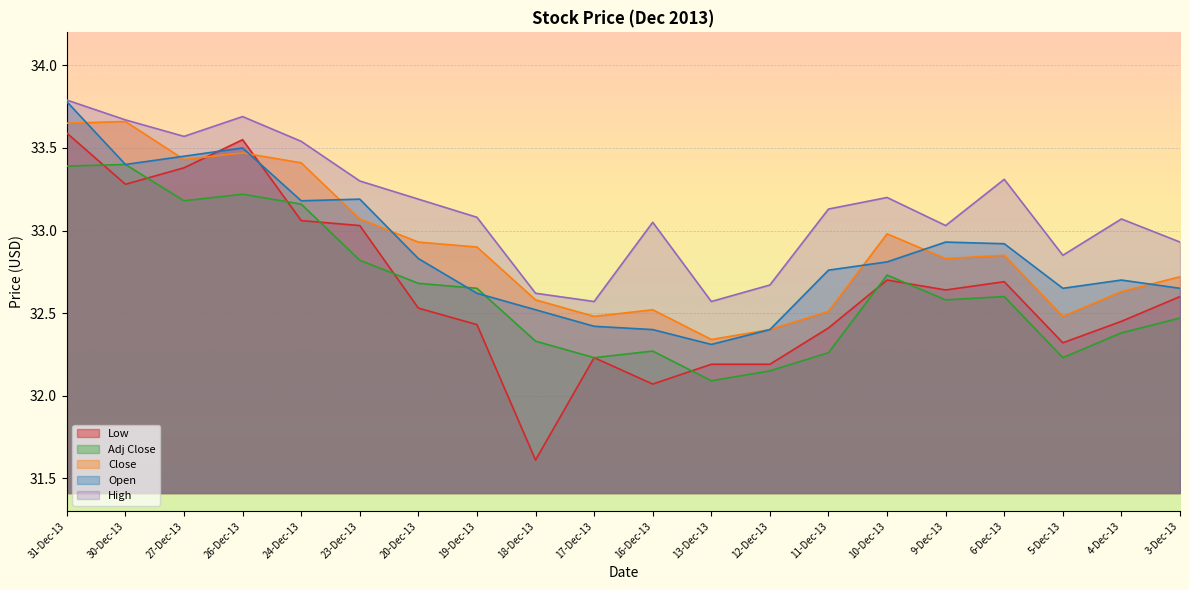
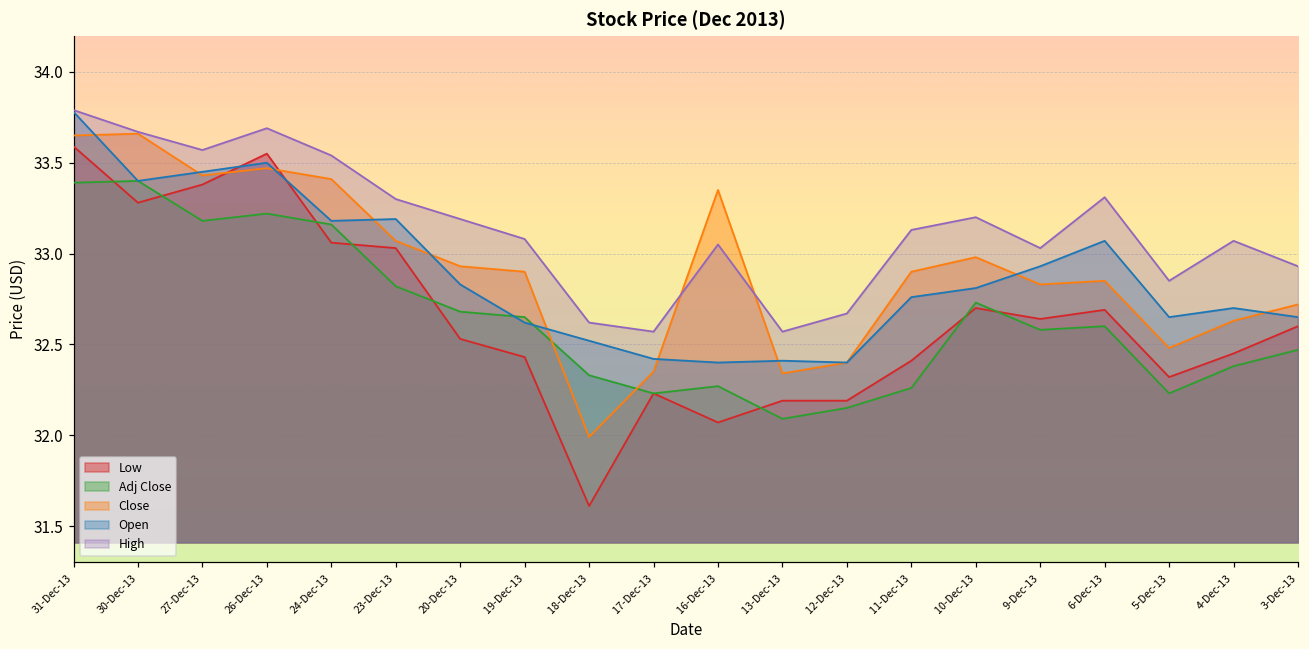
Close, 18-Dec-13: 32.58 -> 31.99
Close, 17-Dec-13: 32.48 -> 32.35
Close, 16-Dec-13: 32.52 -> 33.35
Open, 13-Dec-13: 32.31 -> 32.41
Close, 11-Dec-13: 32.51 -> 32.90
Open, 6-Dec-13: 32.92 -> 33.07
